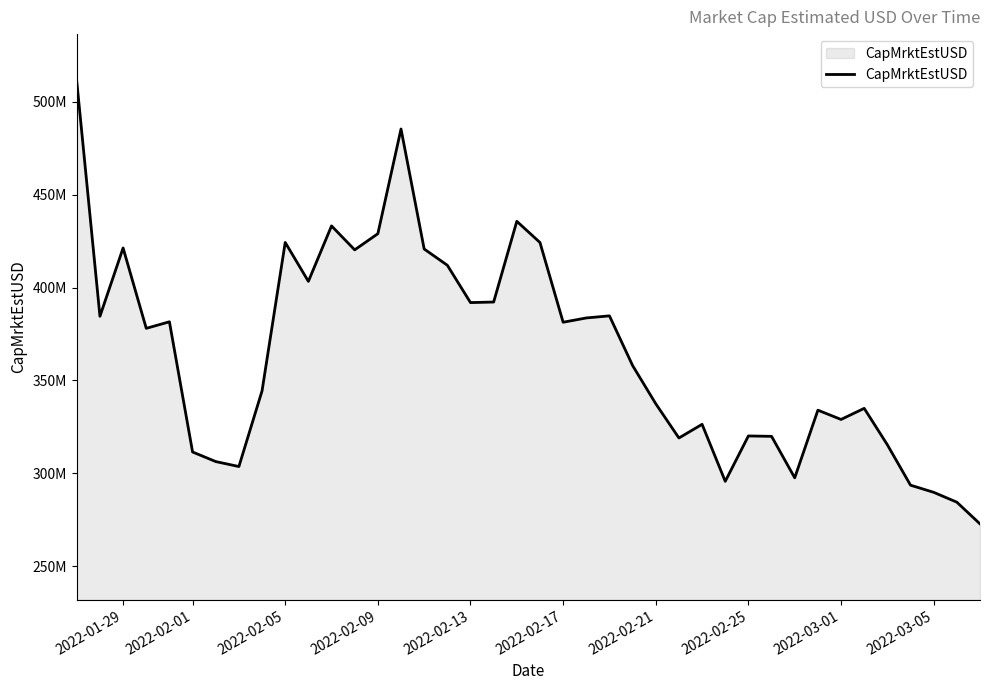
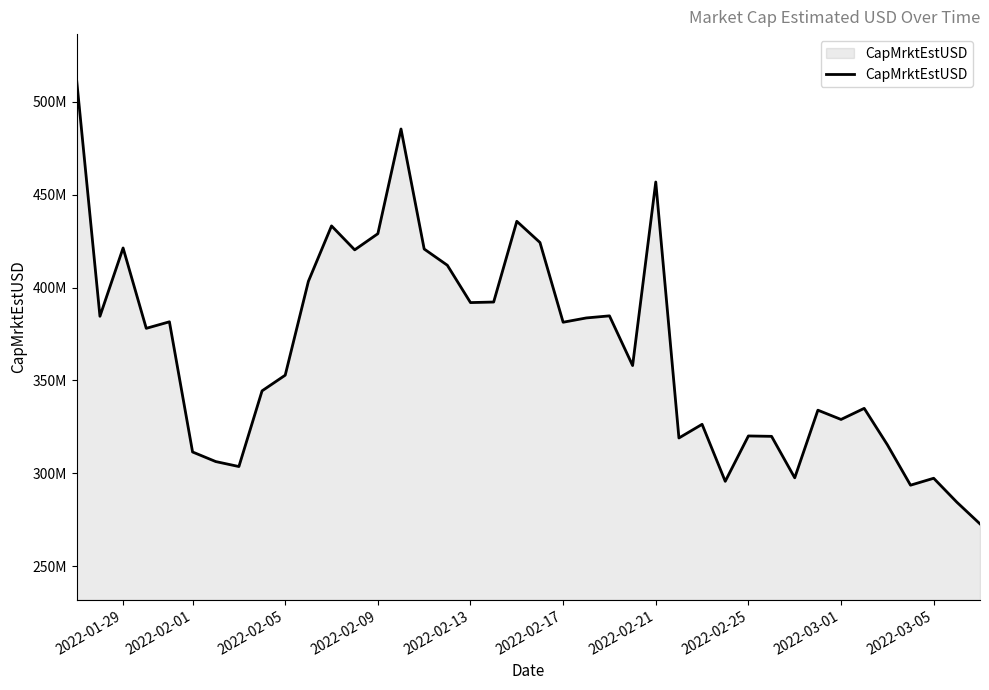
2022-02-05: 424000000 -> 353000000
2022-02-21: 337000000 -> 457000000
2022-03-05: 290000000 -> 297000000
